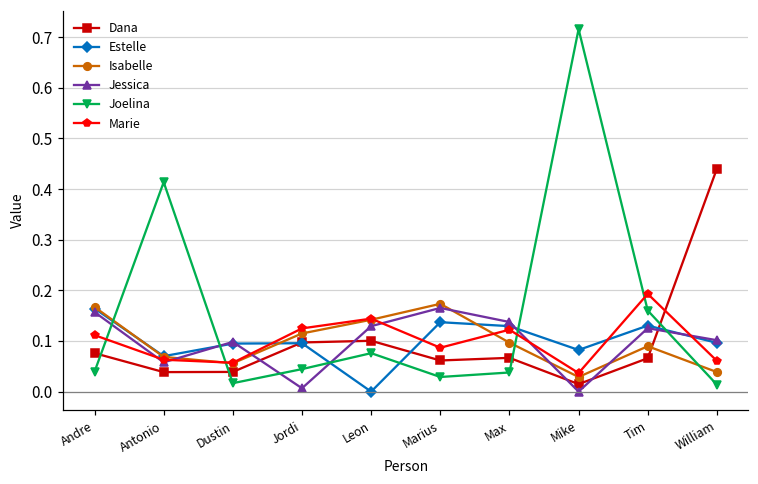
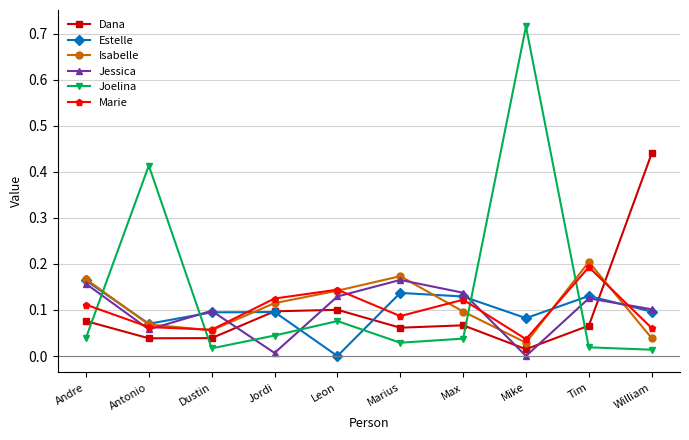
Isabelle, Tim: 0.09 -> 0.20
Joelina, Tim: 0.16 -> 0.02
